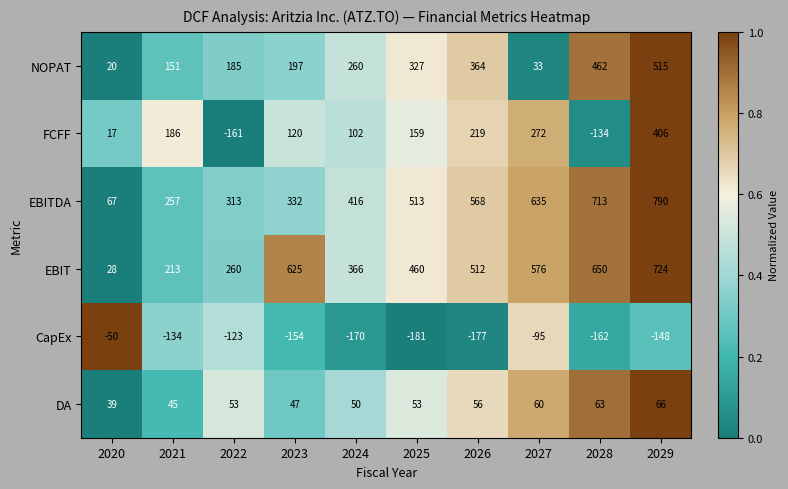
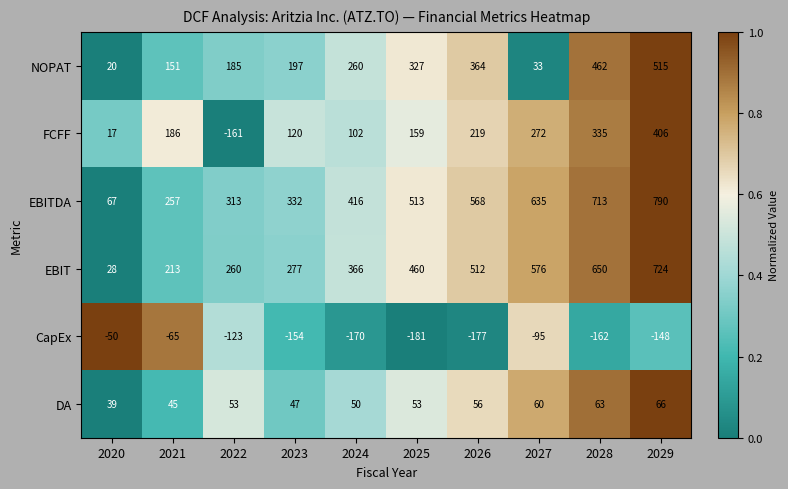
FCFF, 2028: -134 -> 335
EBIT, 2023: 625 -> 277
CapEx, 2021: -134 -> -65
